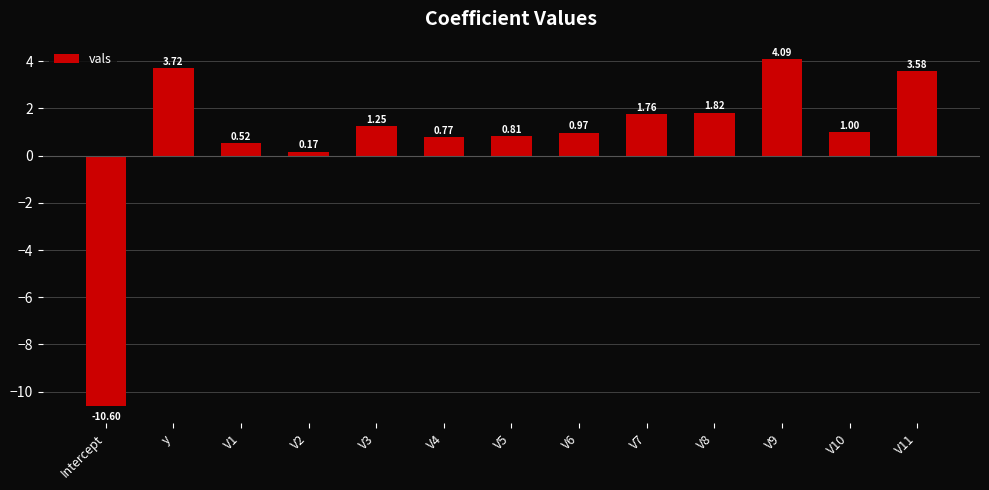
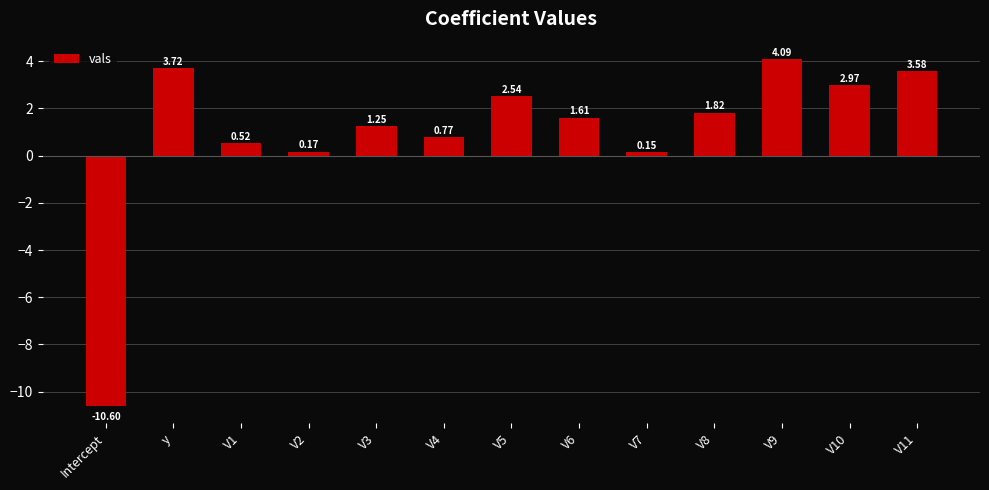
V5: 0.81 -> 2.54
V6: 0.97 -> 1.61
V7: 1.76 -> 0.15
V10: 1.00 -> 2.97
